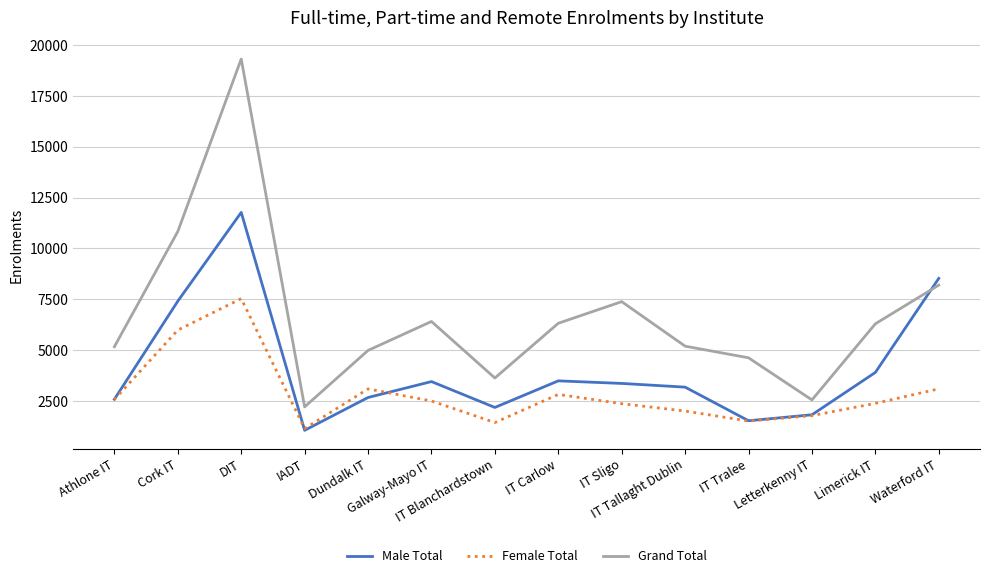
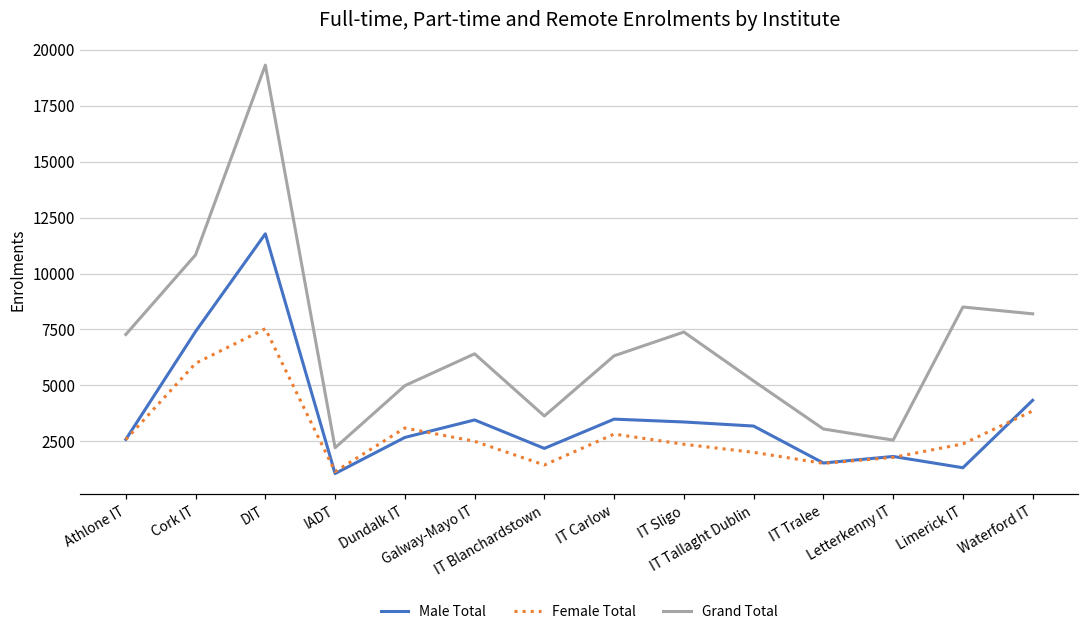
Grand Total, Athlone IT: 5200 -> 7300
Grand Total, IT Tralee: 4600 -> 3100
Male Total, Limerick IT: 3900 -> 1300
Grand Total, Limerick IT: 6300 -> 8500
Male Total, Waterford IT: 8500 -> 4300
Female Total, Waterford IT: 3100 -> 3900
